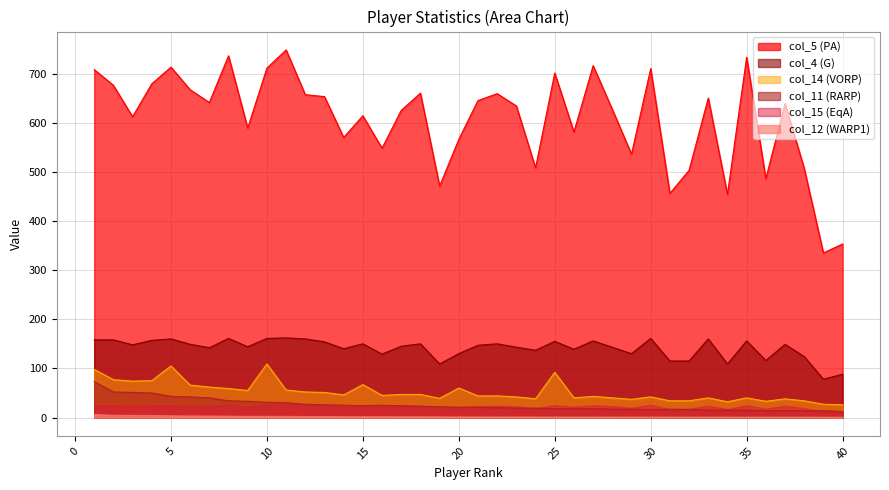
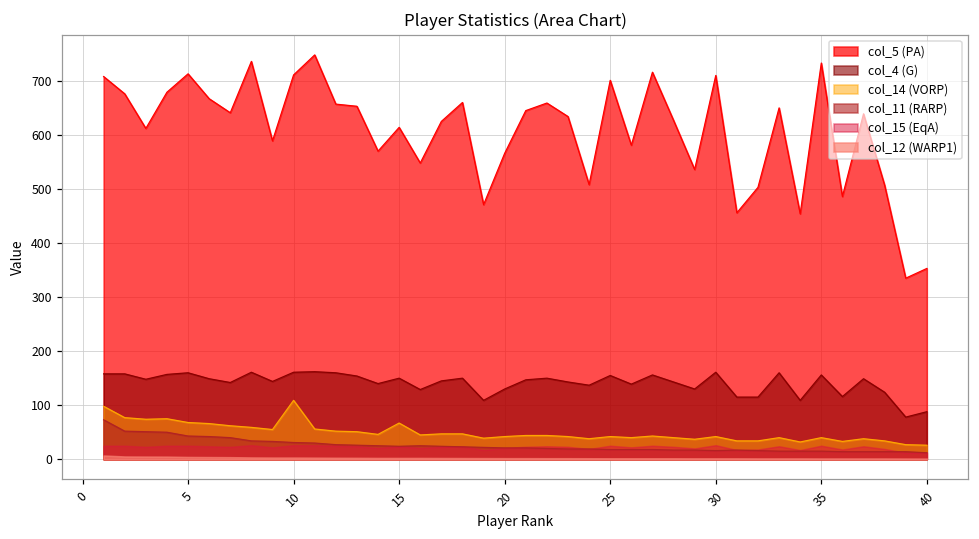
col_14 (VORP), 5: 110 -> 70
col_14 (VORP), 20: 60 -> 40
col_14 (VORP), 25: 90 -> 40
